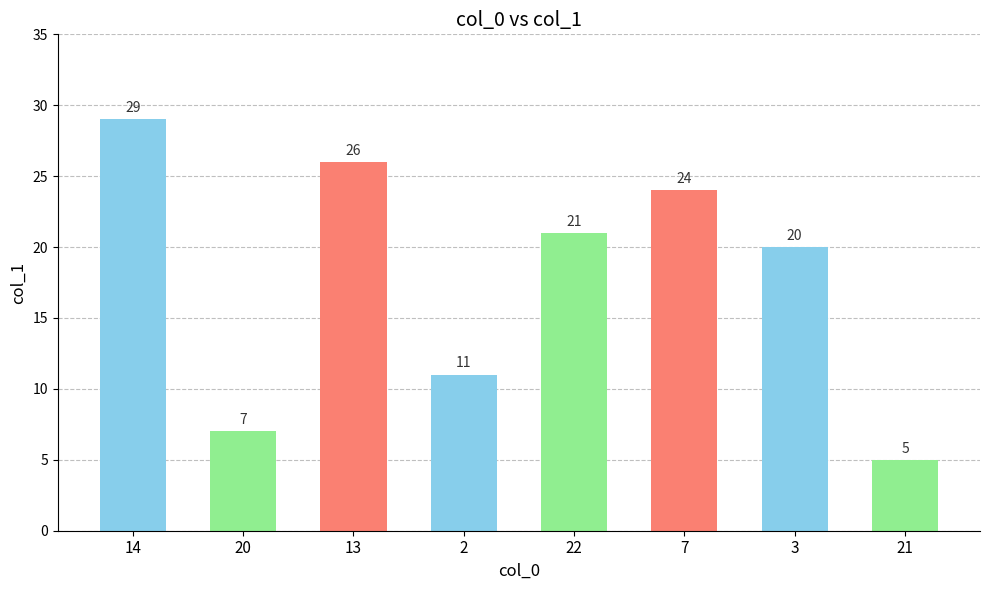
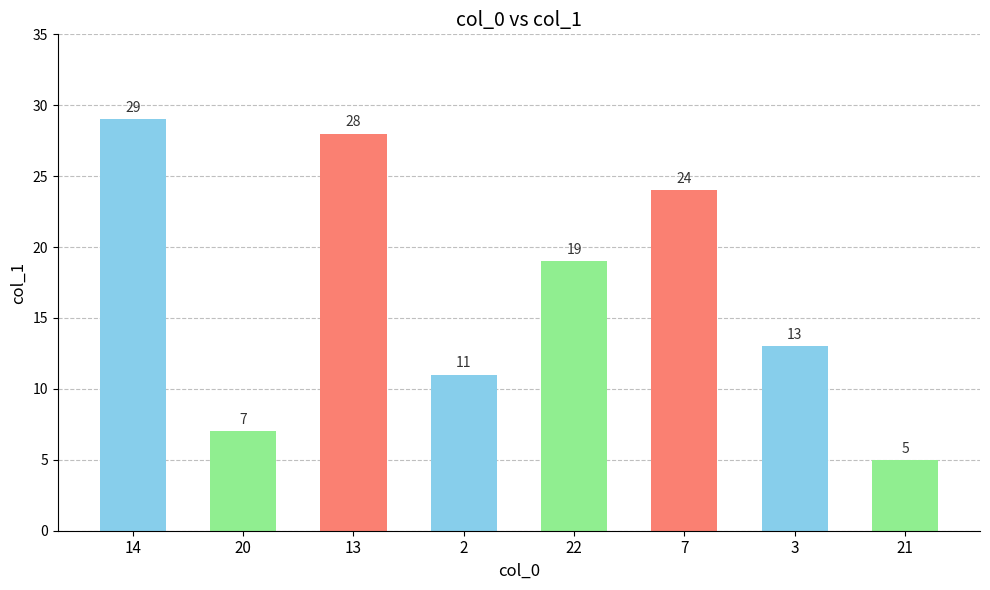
13: 26 -> 28
22: 21 -> 19
3: 20 -> 13
